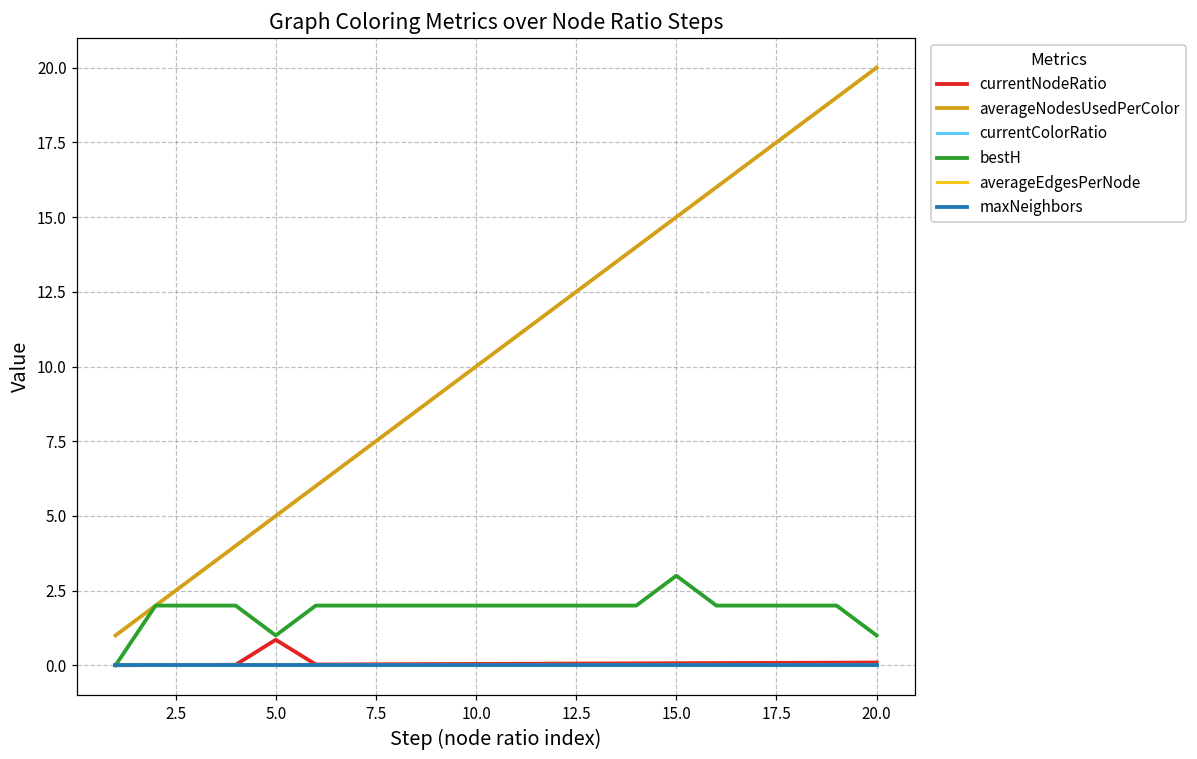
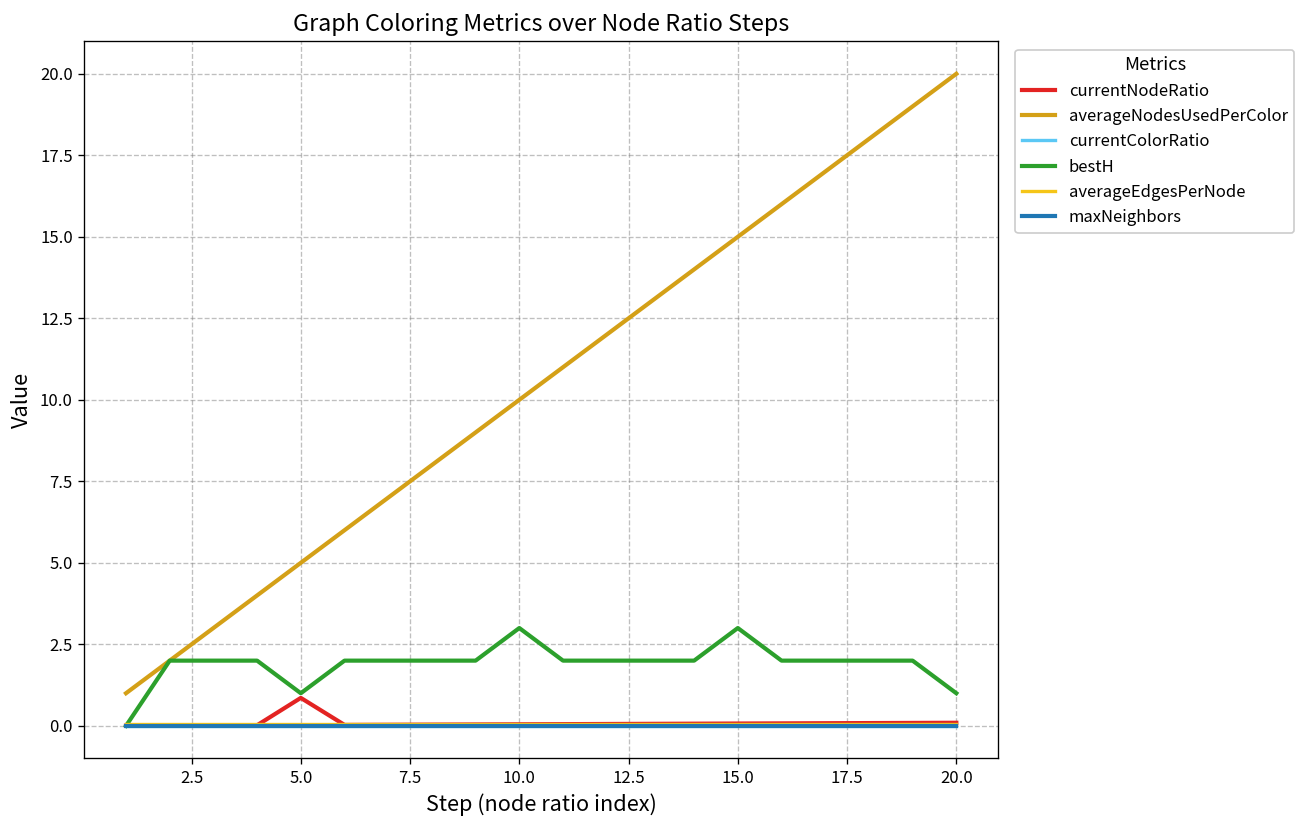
bestH, 10.0: 2 -> 3
